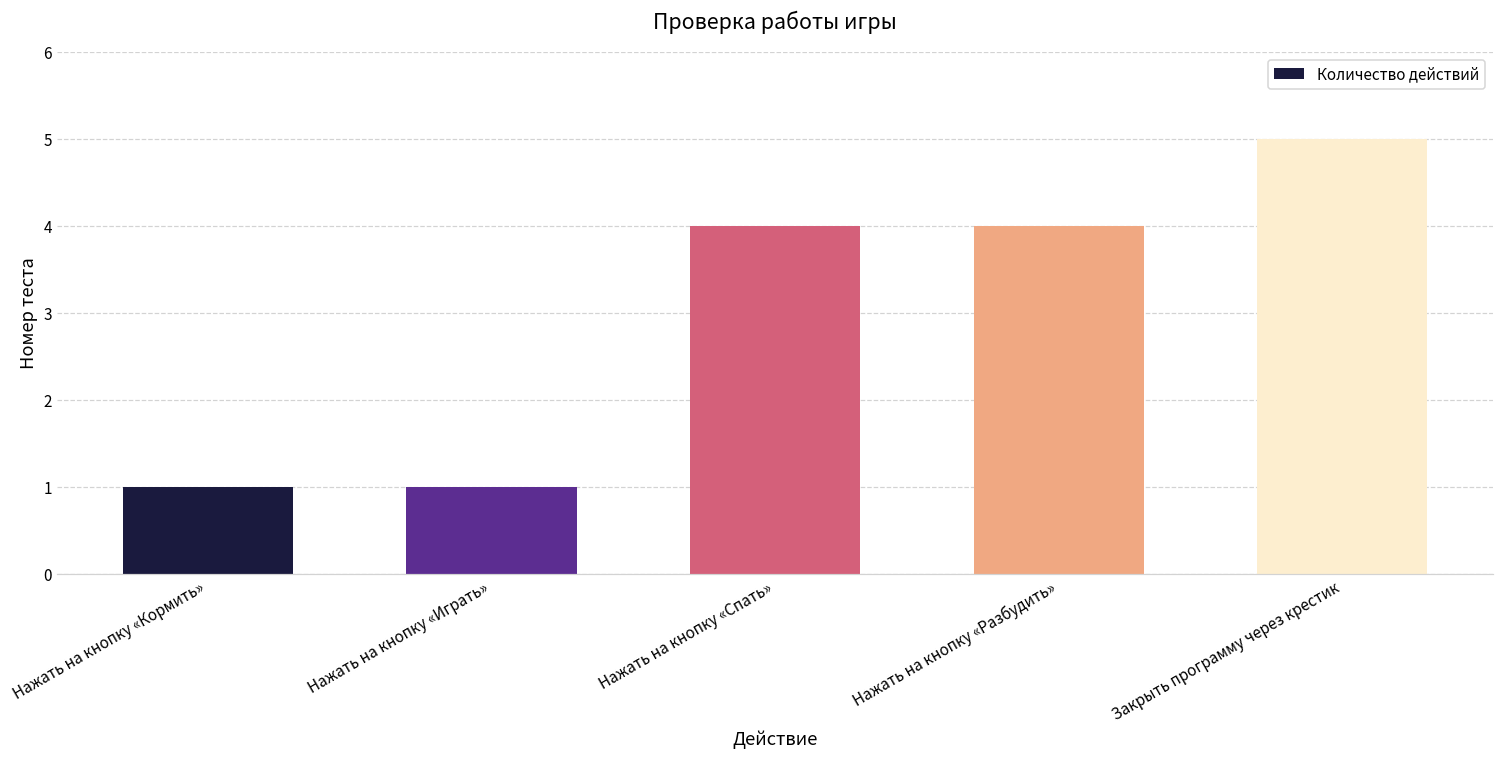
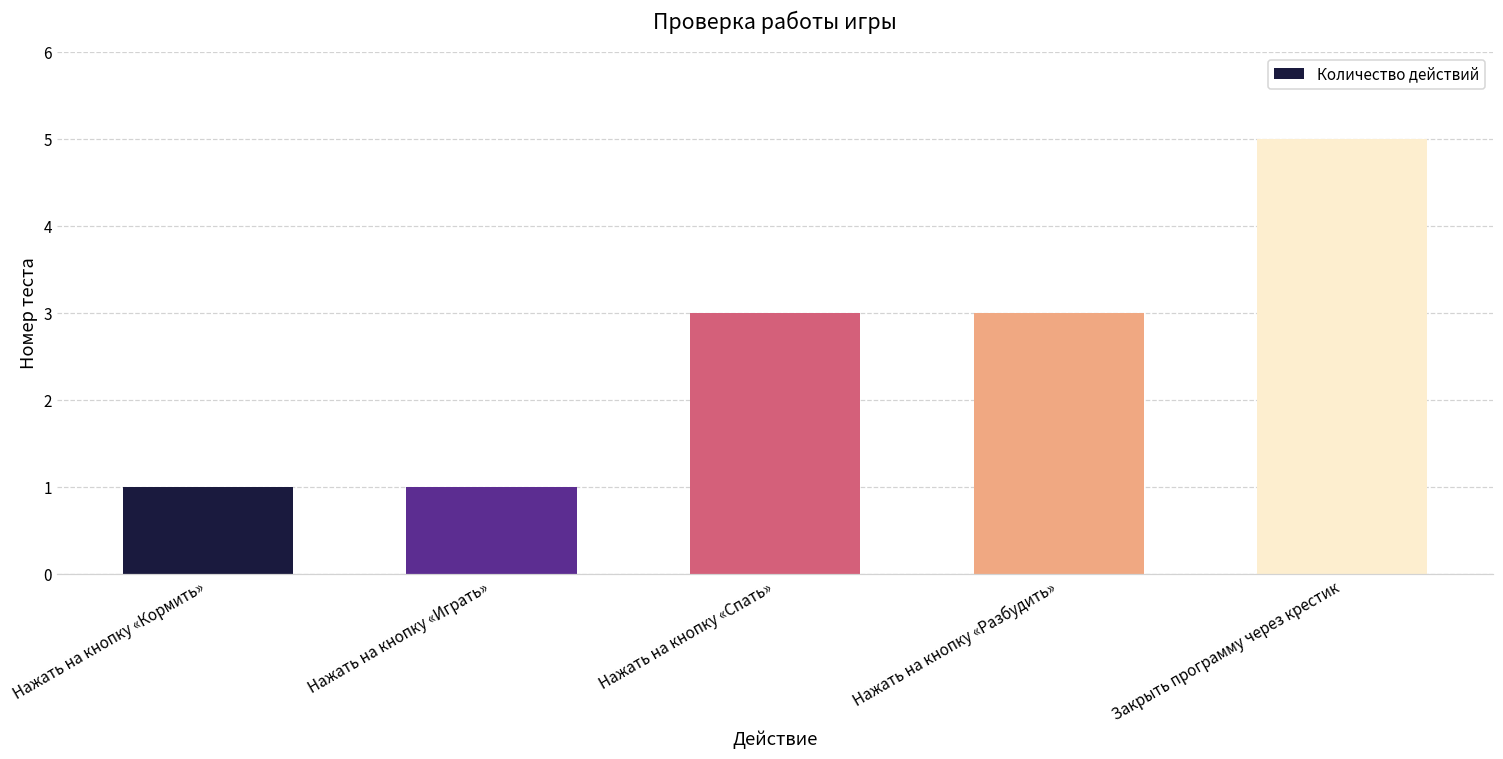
Нажать на кнопку «Спать»: 4 -> 3
Нажать на кнопку «Разбудить»: 4 -> 3
